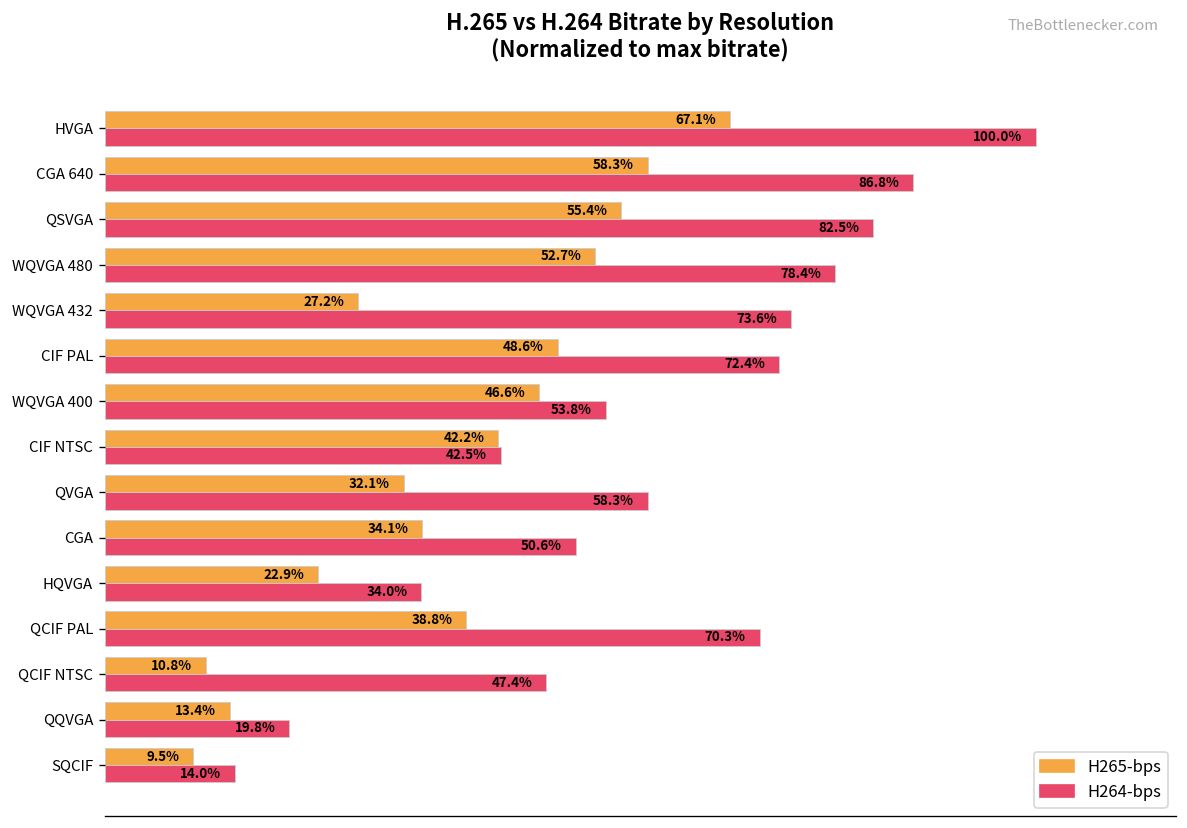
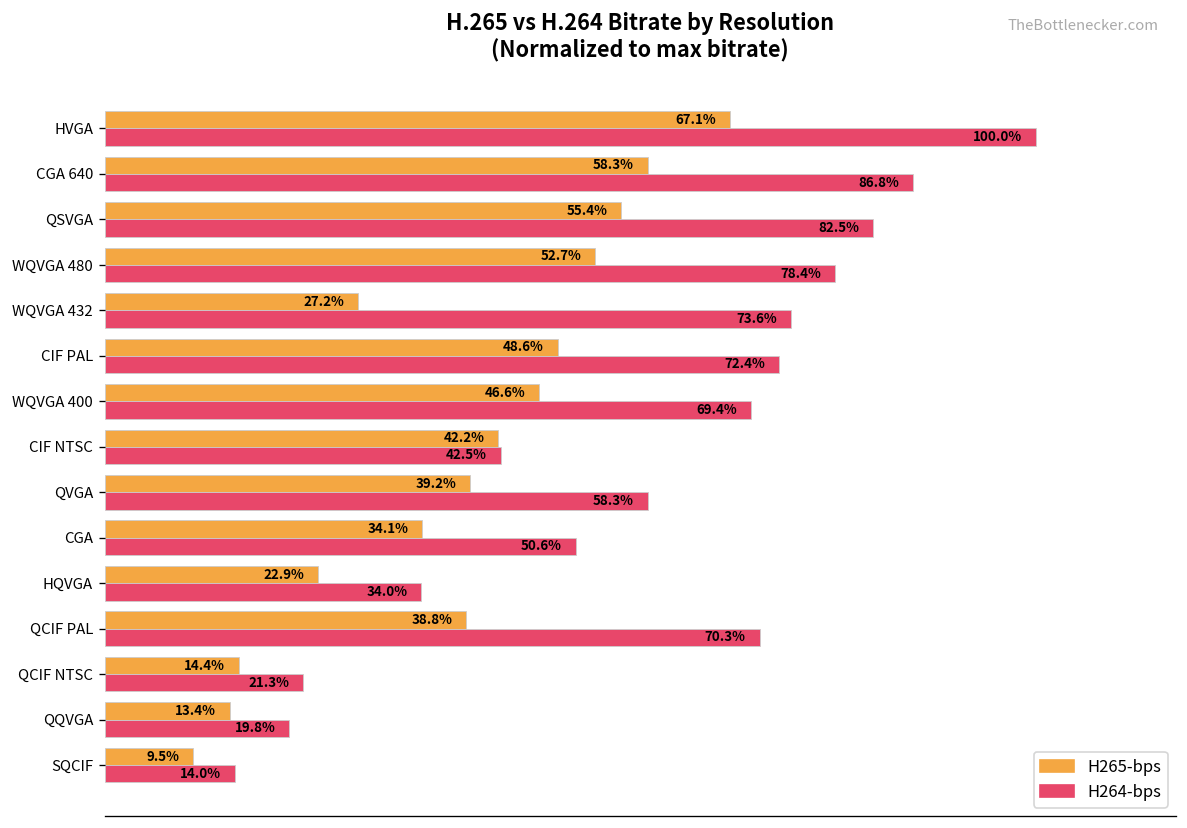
H264-bps, WQVGA 400: 53.8% -> 69.4%
H265-bps, QVGA: 32.1% -> 39.2%
H265-bps, QCIF NTSC: 10.8% -> 14.4%
H264-bps, QCIF NTSC: 47.4% -> 21.3%
